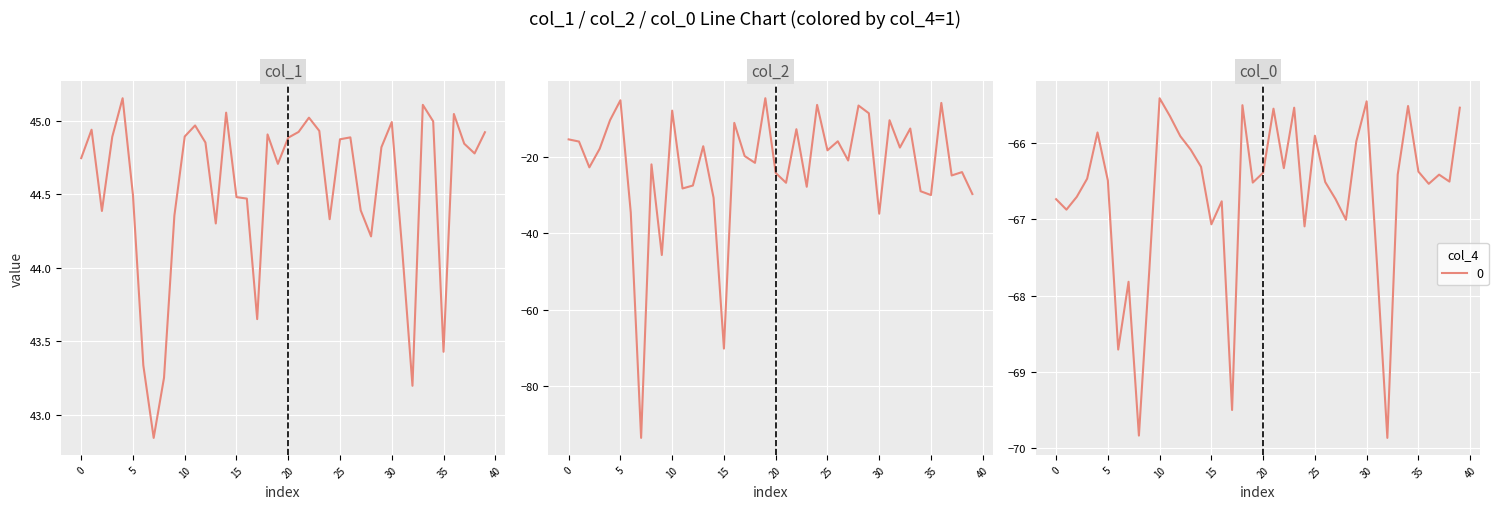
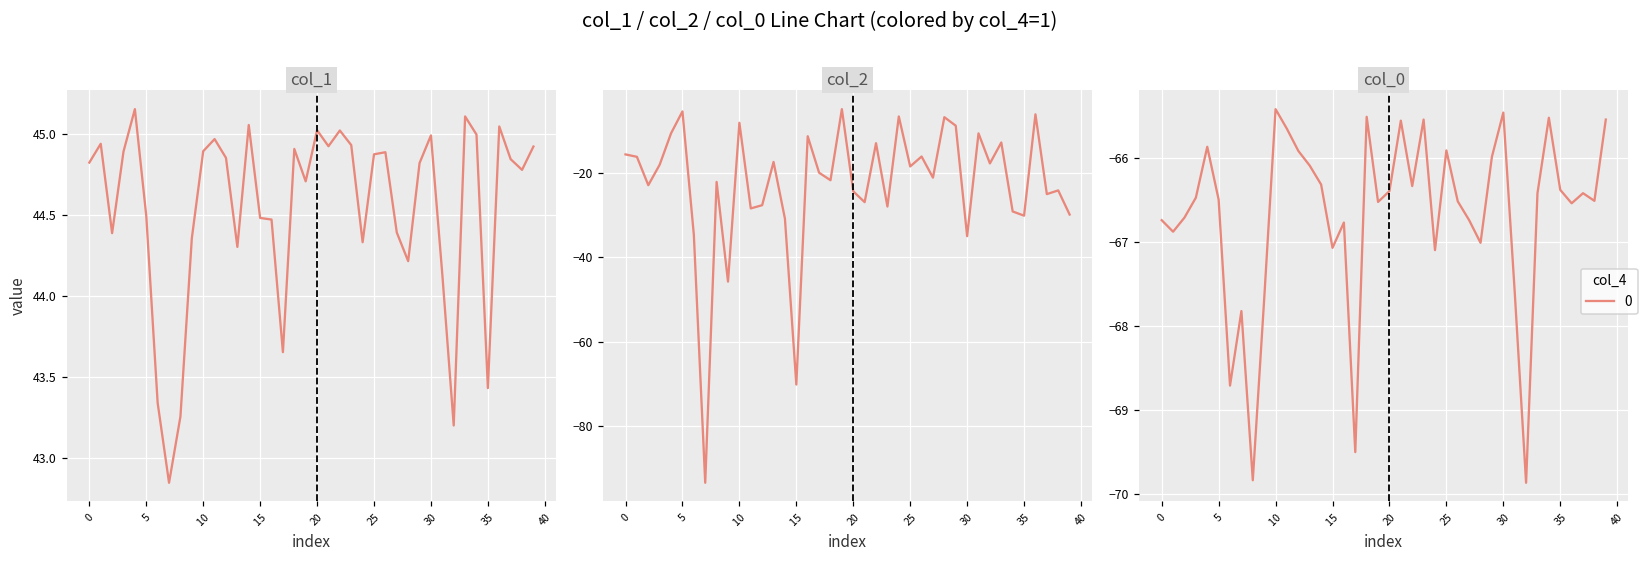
col_1, 0: 44.75 -> 44.82
col_1, 20: 44.89 -> 45.02
